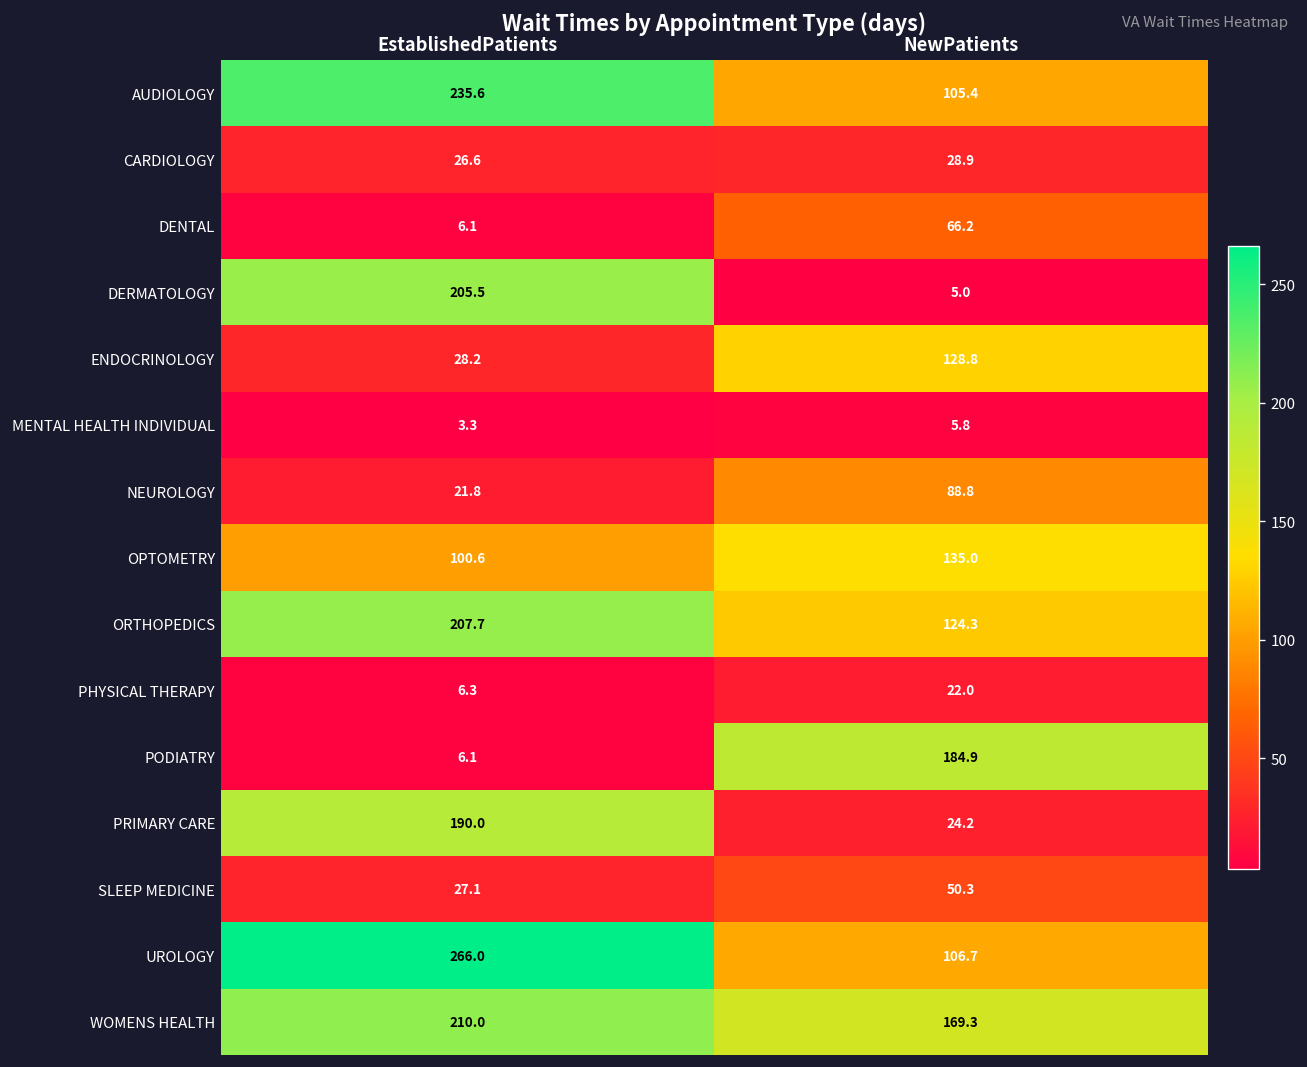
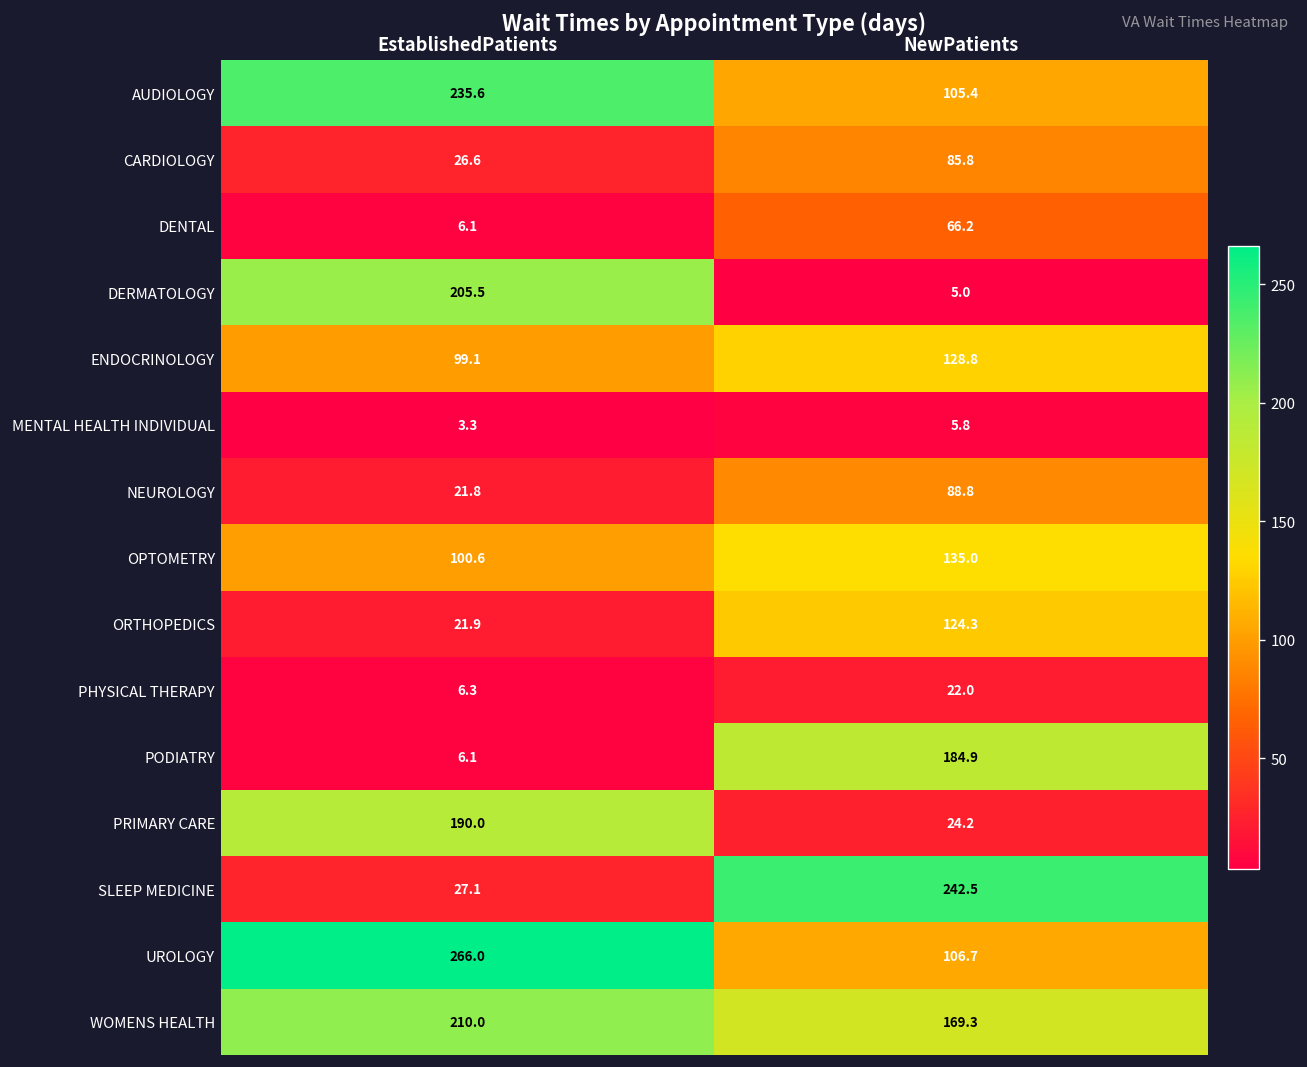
CARDIOLOGY, NewPatients: 28.9 -> 85.8
ENDOCRINOLOGY, EstablishedPatients: 28.2 -> 99.1
ORTHOPEDICS, EstablishedPatients: 207.7 -> 21.9
SLEEP MEDICINE, NewPatients: 50.3 -> 242.5
